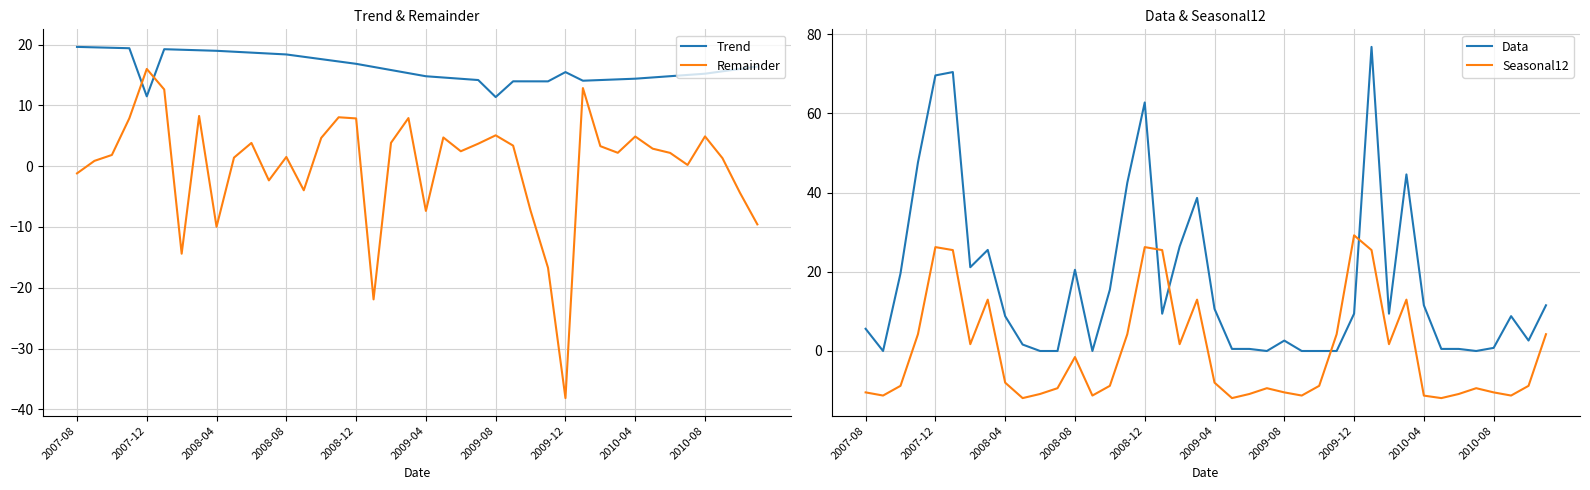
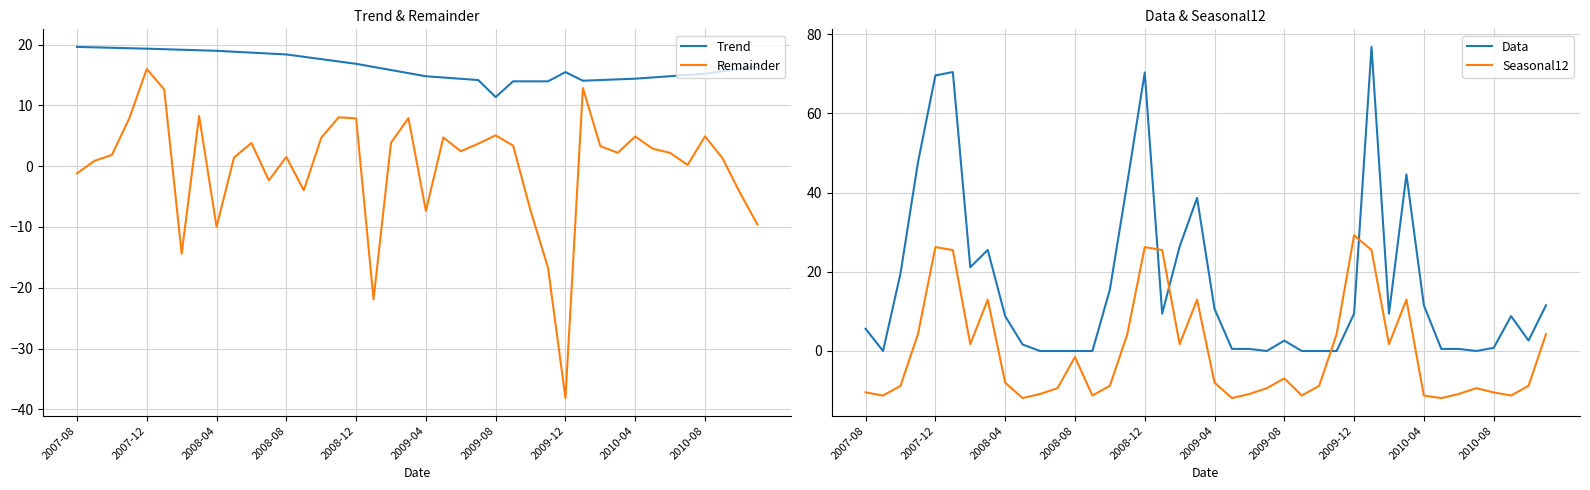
Trend & Remainder, Trend, 2007-12: 11 -> 19
Data & Seasonal12, Data, 2008-08: 21 -> 0
Data & Seasonal12, Data, 2008-12: 63 -> 70
Data & Seasonal12, Seasonal12, 2009-08: -10 -> -7
